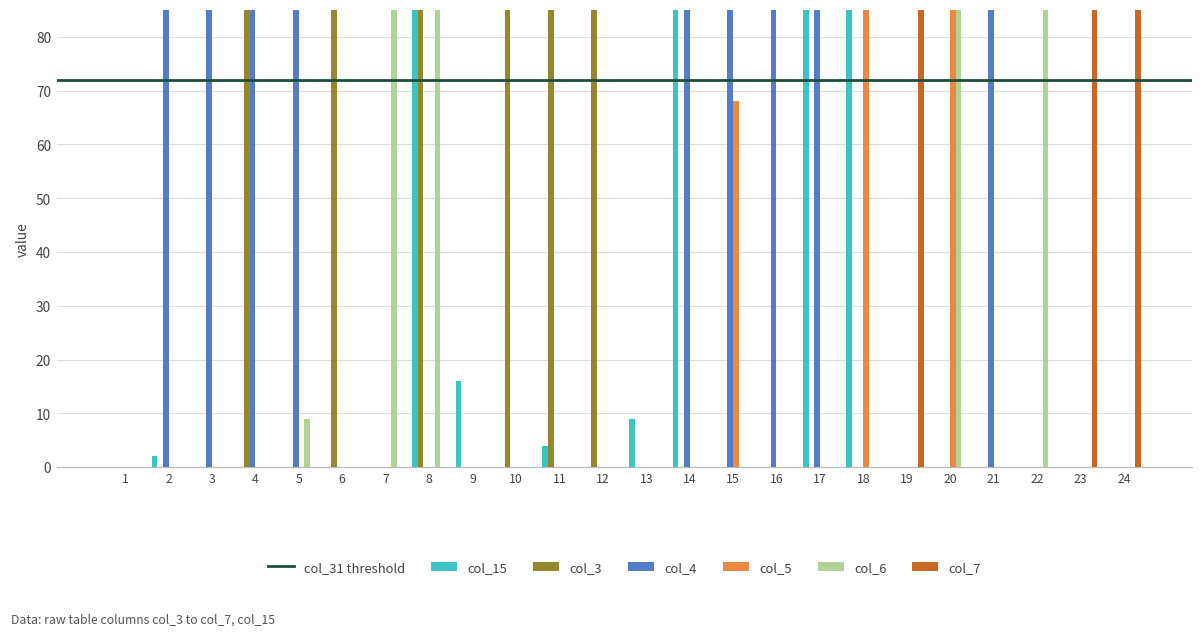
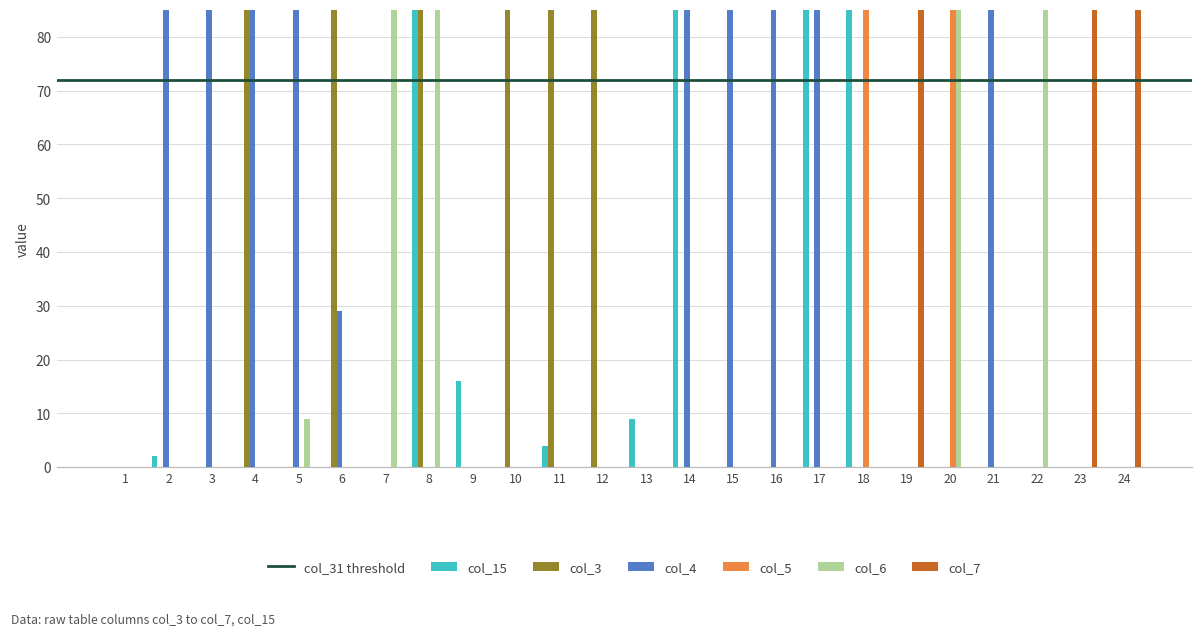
col_4, 6: 0 -> 29
col_5, 15: 68 -> 0
